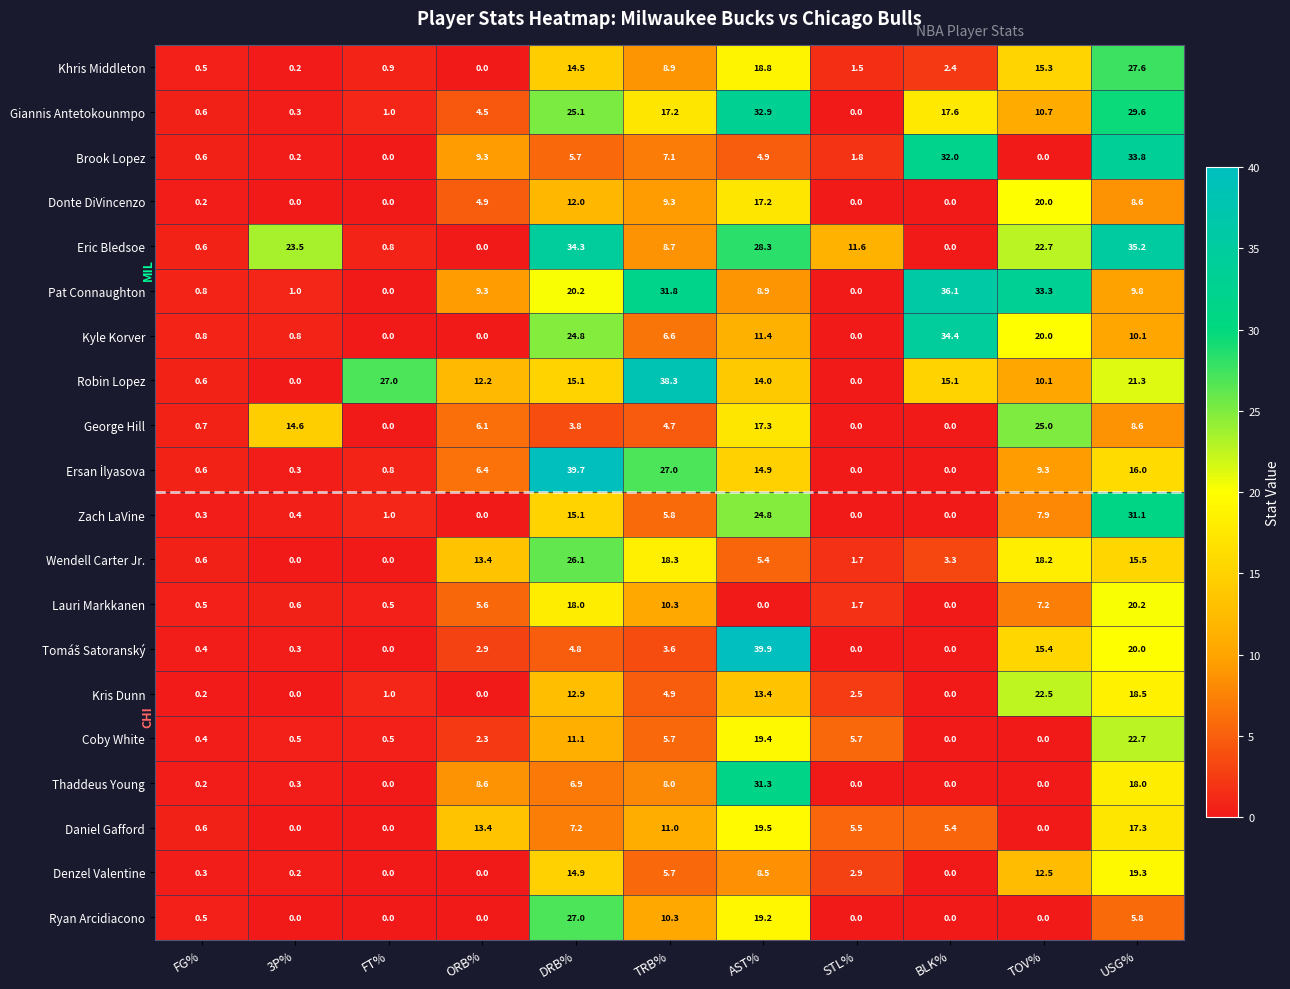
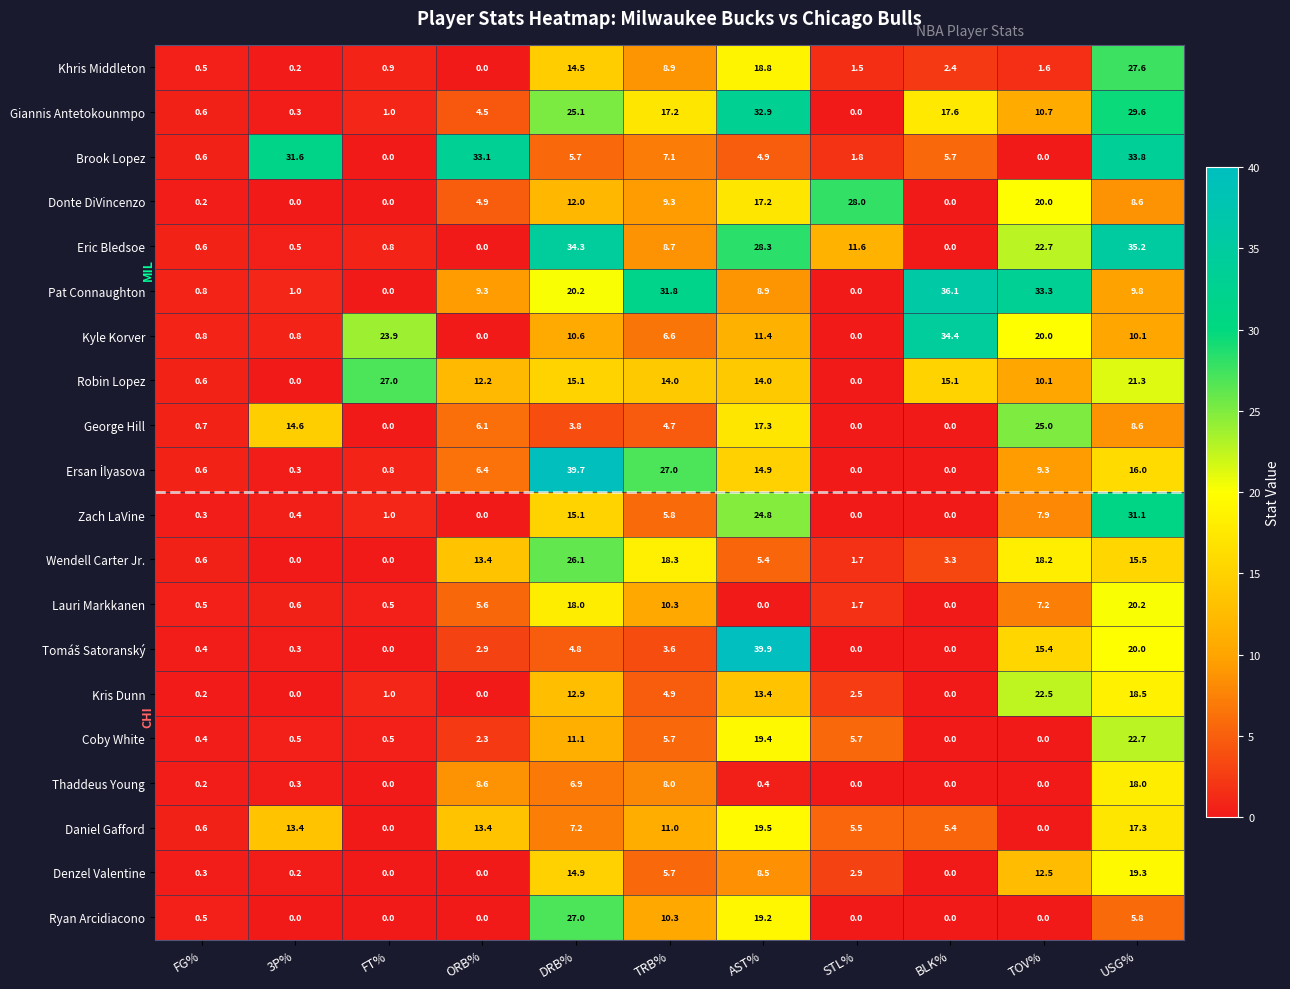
Khris Middleton, TOV%: 15.3 -> 1.6
Brook Lopez, 3P%: 0.2 -> 31.6
Brook Lopez, ORB%: 9.3 -> 33.1
Brook Lopez, BLK%: 32.0 -> 5.7
Donte DiVincenzo, STL%: 0.0 -> 28.0
Eric Bledsoe, 3P%: 23.5 -> 0.5
Kyle Korver, FT%: 0.0 -> 23.9
Kyle Korver, DRB%: 24.8 -> 10.6
Robin Lopez, TRB%: 38.3 -> 14.0
Thaddeus Young, AST%: 31.3 -> 0.4
Daniel Gafford, 3P%: 0.0 -> 13.4
